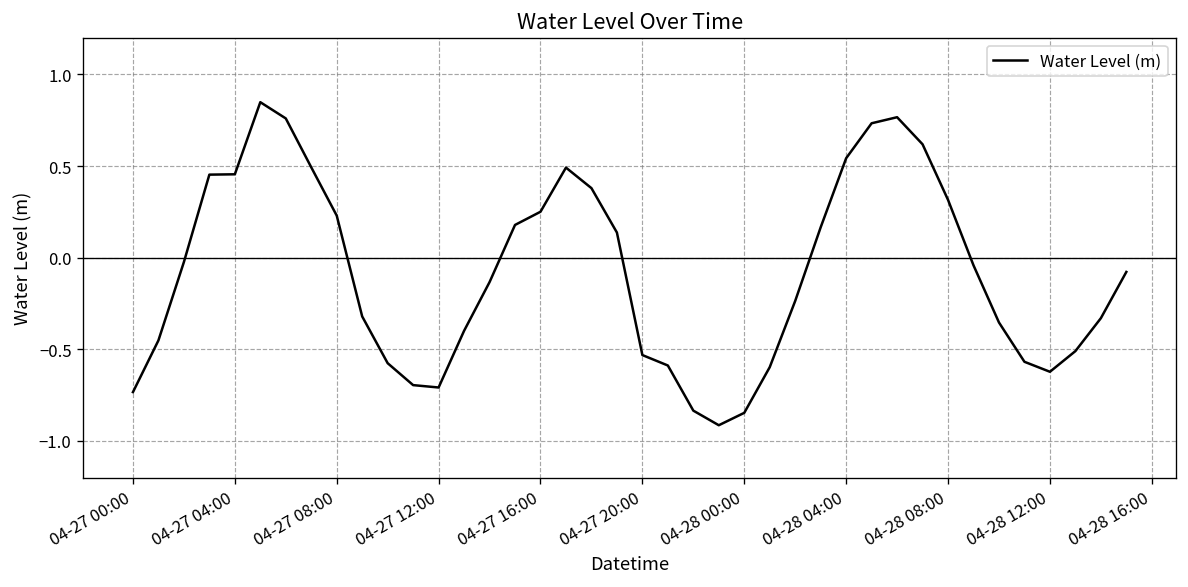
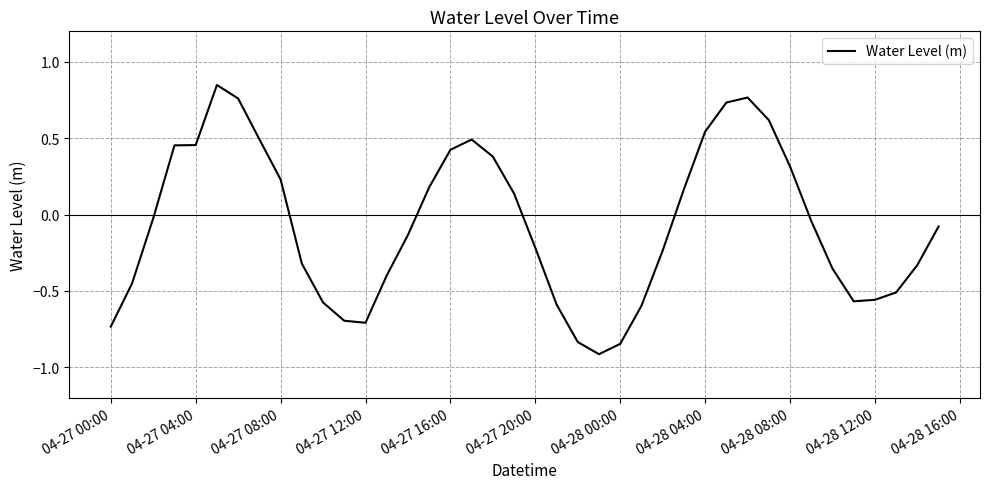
04-27 16:00: 0.25 -> 0.42
04-27 20:00: -0.53 -> -0.22
04-28 12:00: -0.62 -> -0.56
